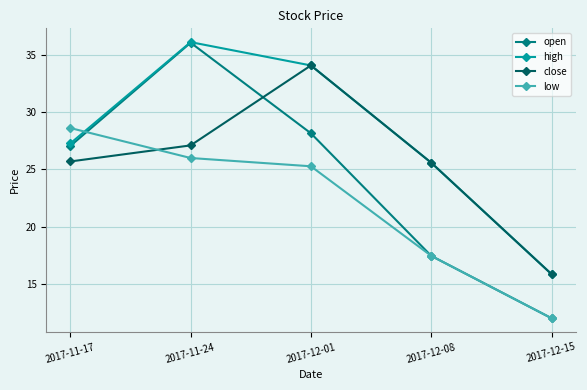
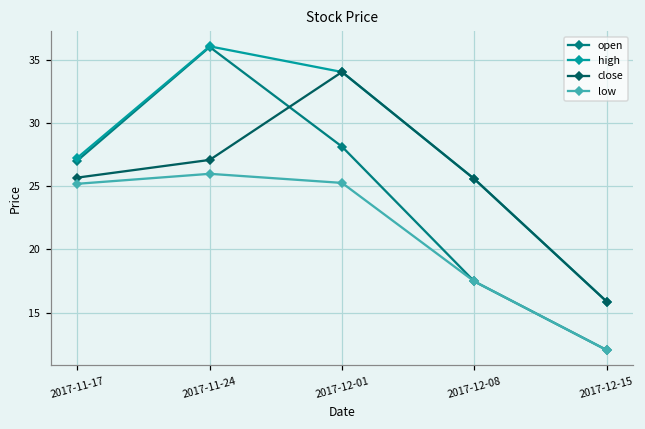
low, 2017-11-17: 28.6 -> 25.2
